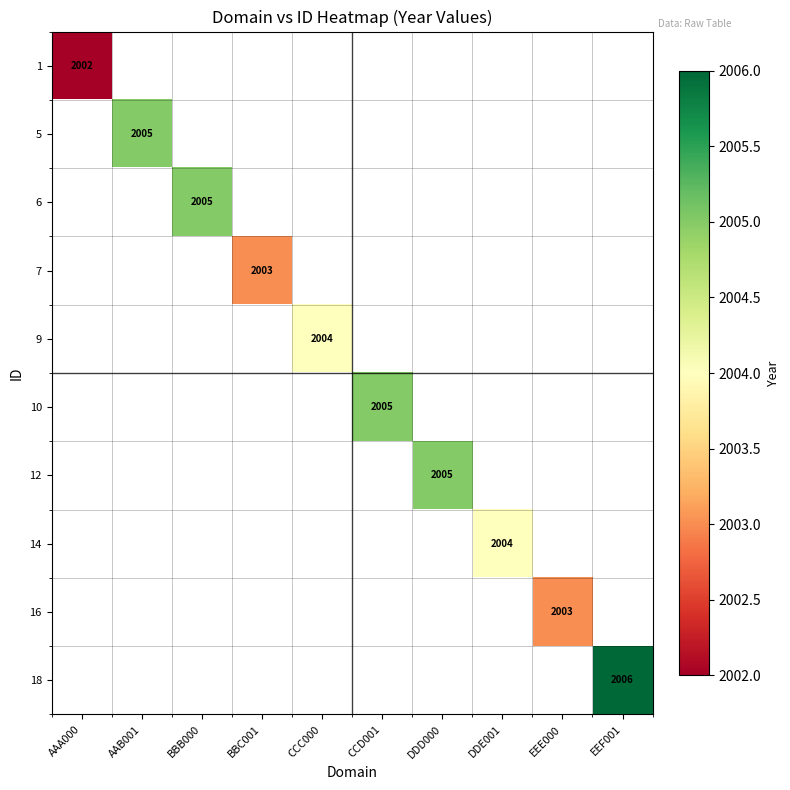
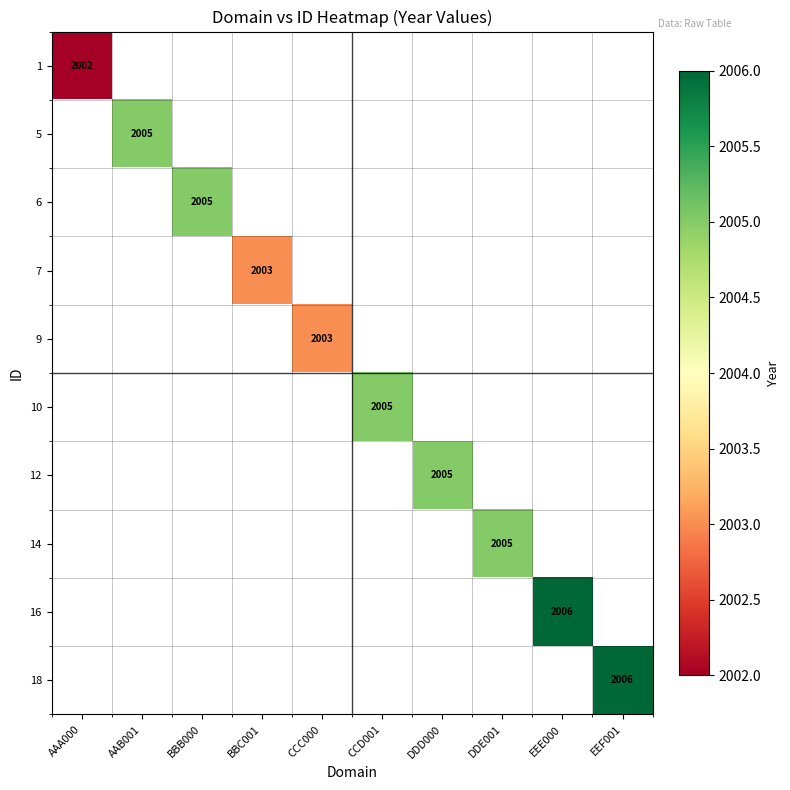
9, CCC000: 2004 -> 2003
14, DDE001: 2004 -> 2005
16, EEE000: 2003 -> 2006
